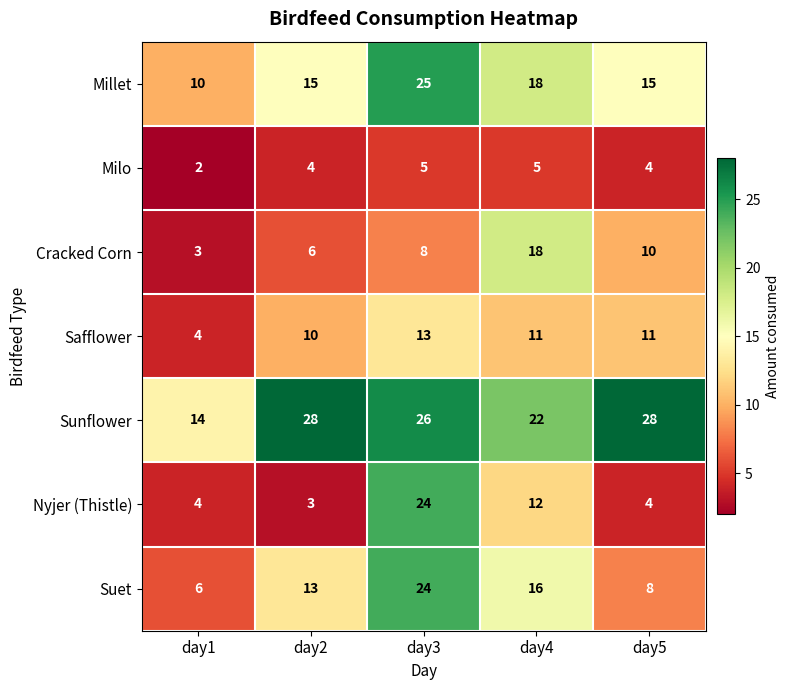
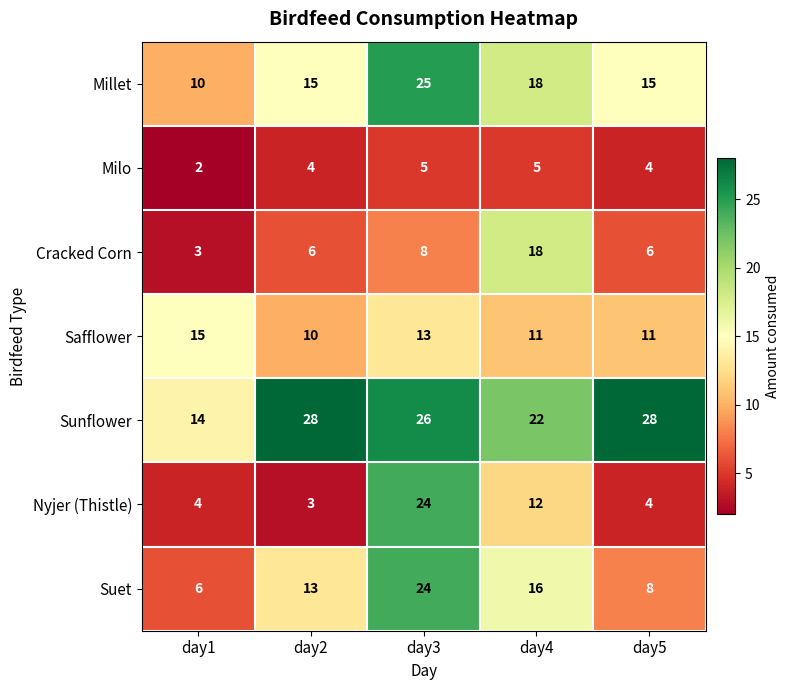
Cracked Corn, day5: 10 -> 6
Safflower, day1: 4 -> 15
